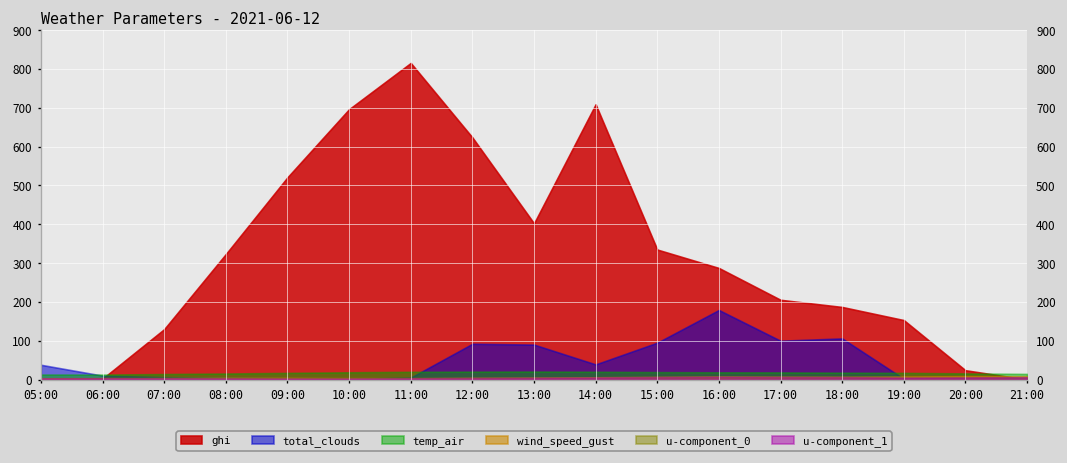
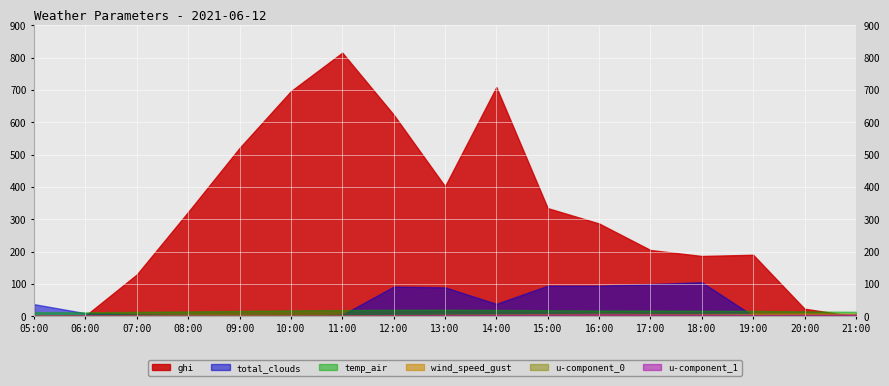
total_clouds, 16:00: 180 -> 100
ghi, 19:00: 150 -> 190
